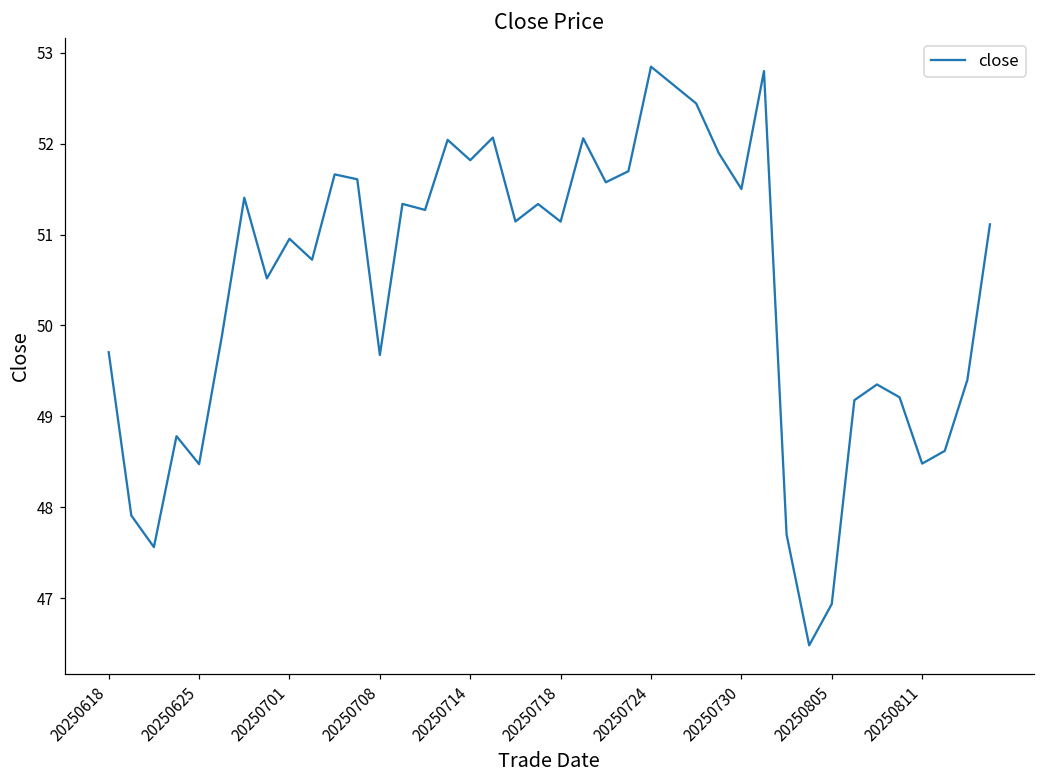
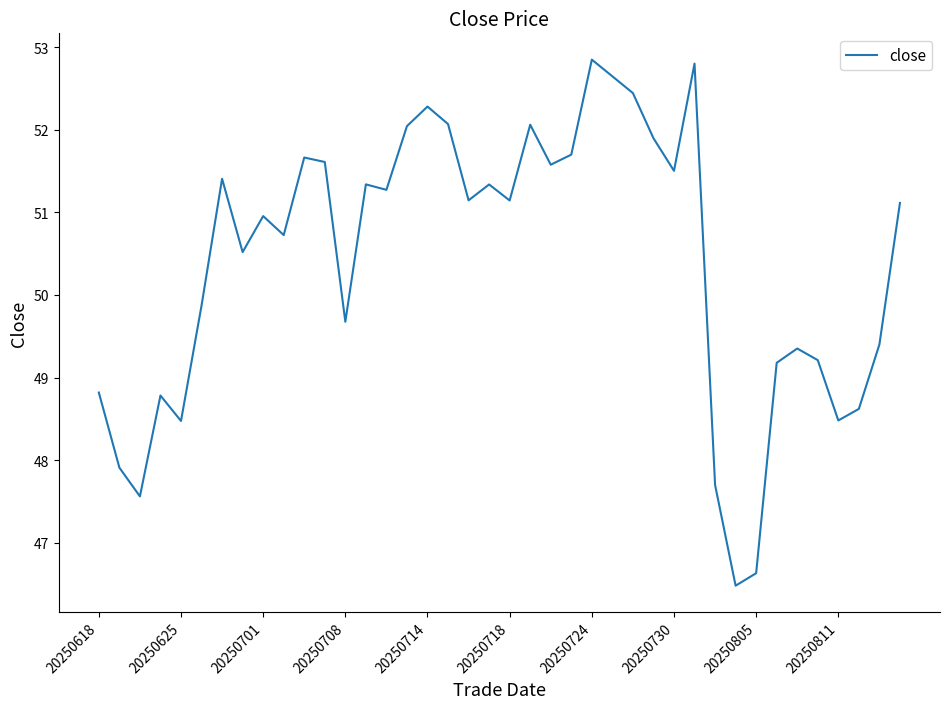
20250618: 49.7 -> 48.8
20250714: 51.8 -> 52.3
20250805: 46.9 -> 46.6
